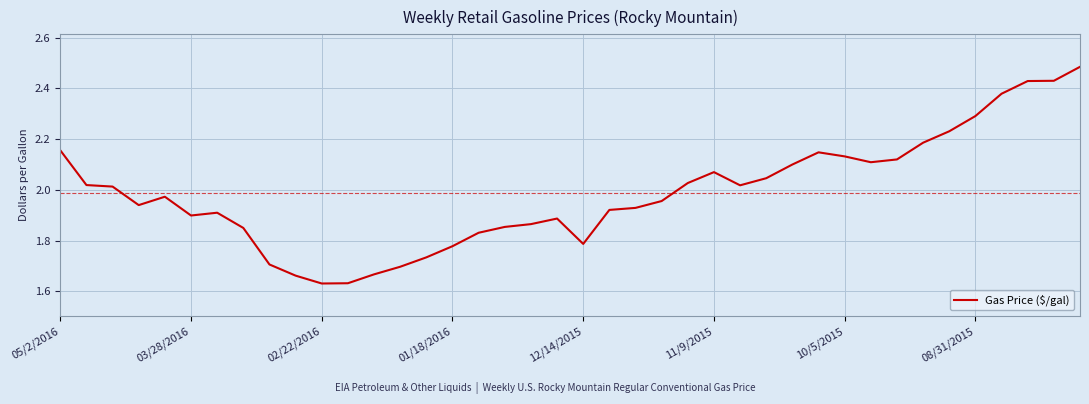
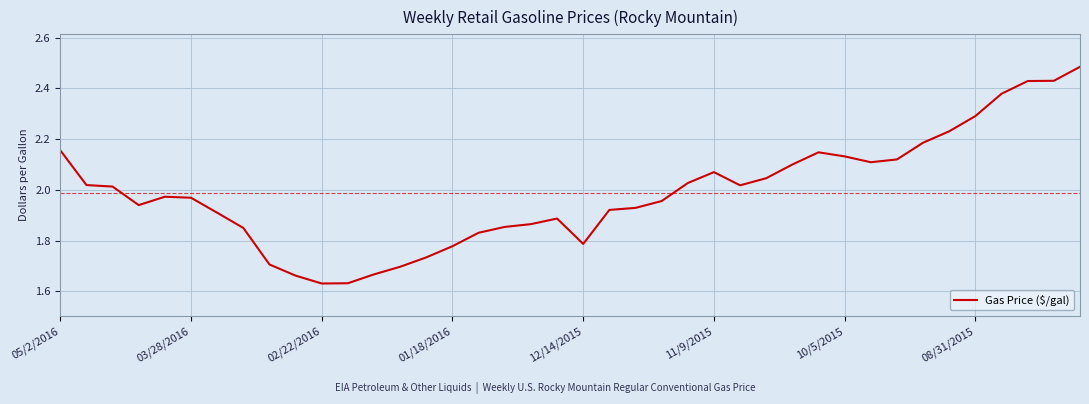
03/28/2016: 1.90 -> 1.97
